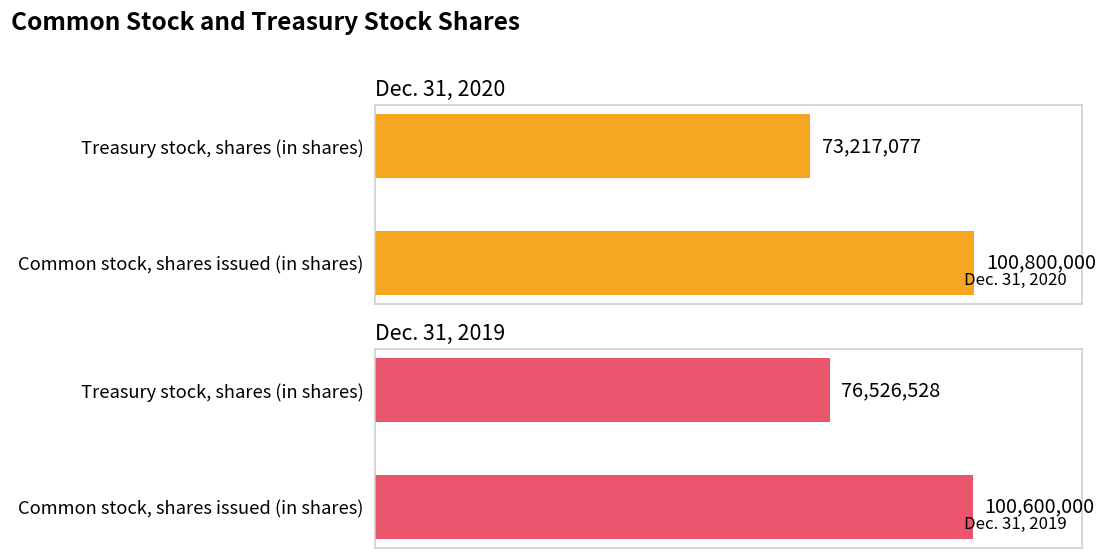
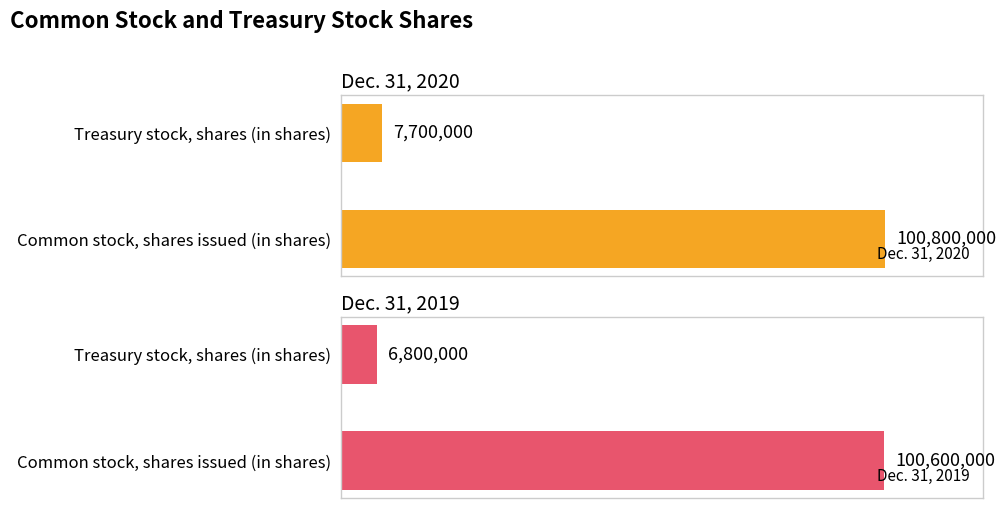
Dec. 31, 2020, Treasury stock, shares (in shares): 73,217,077 -> 7,700,000
Dec. 31, 2019, Treasury stock, shares (in shares): 76,526,528 -> 6,800,000
